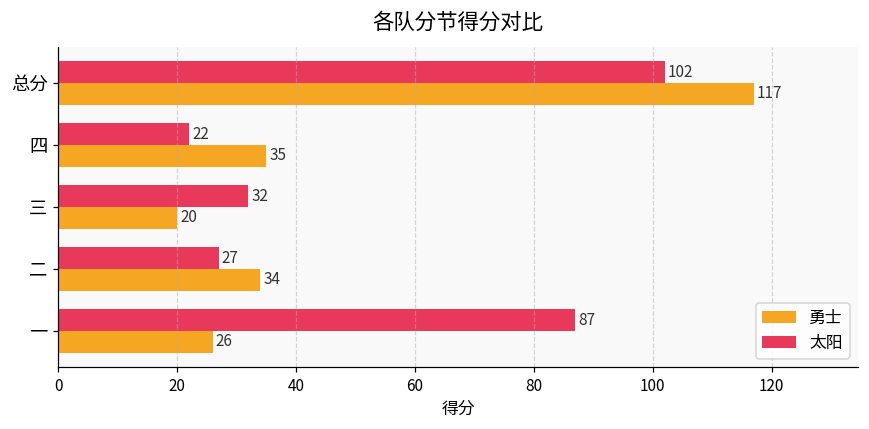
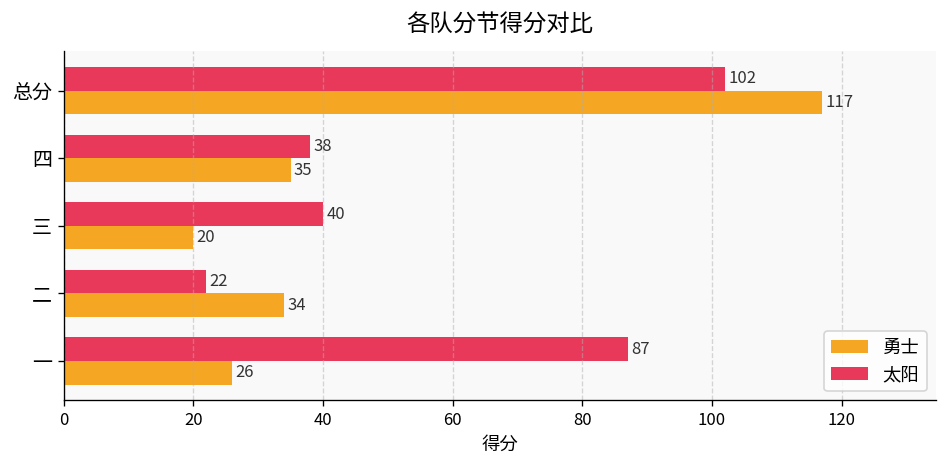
太阳, 四: 22 -> 38
太阳, 三: 32 -> 40
太阳, 二: 27 -> 22
